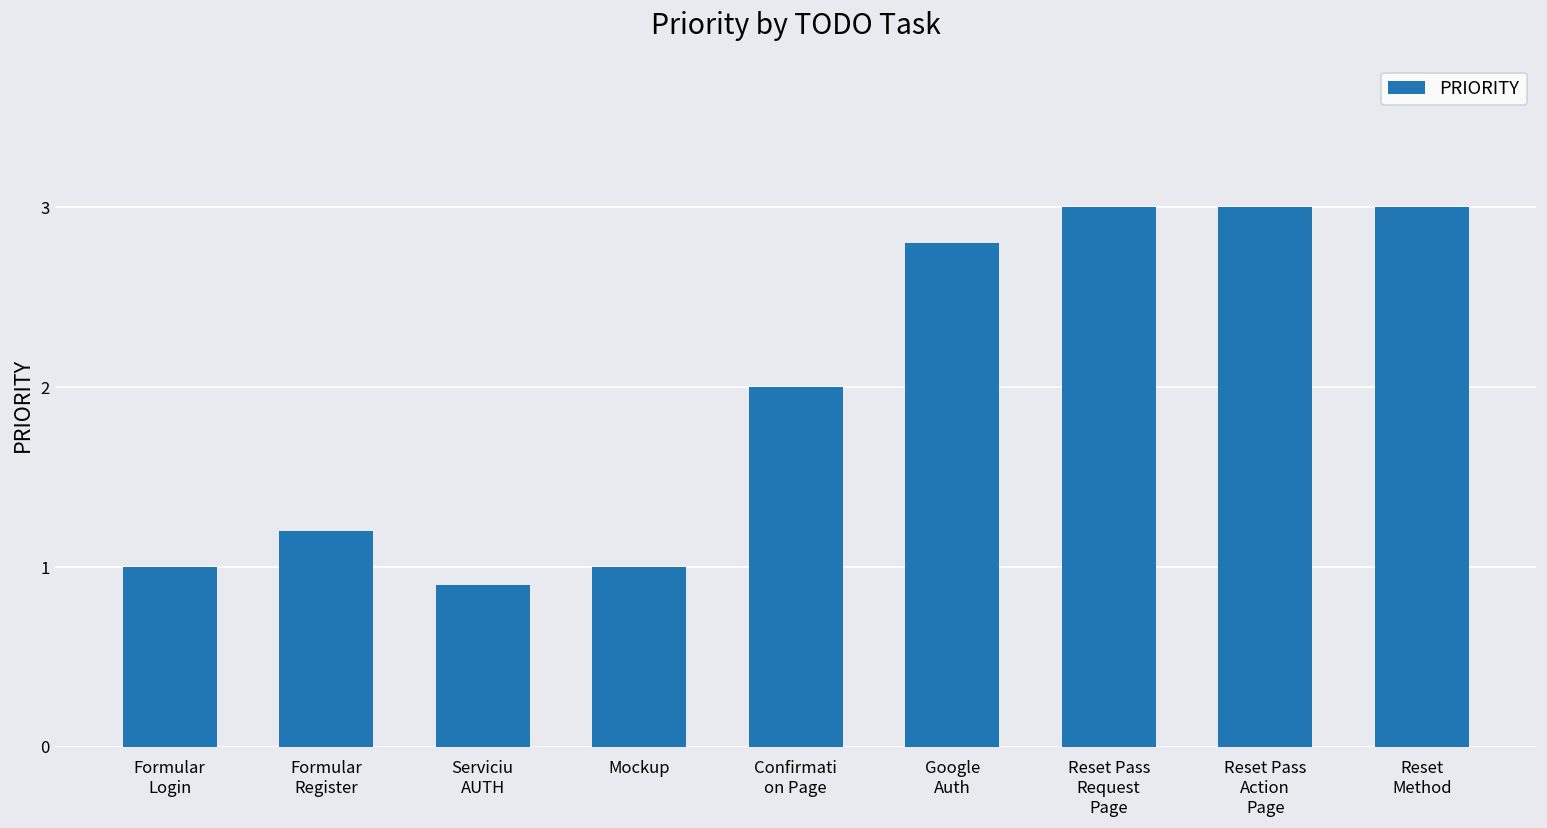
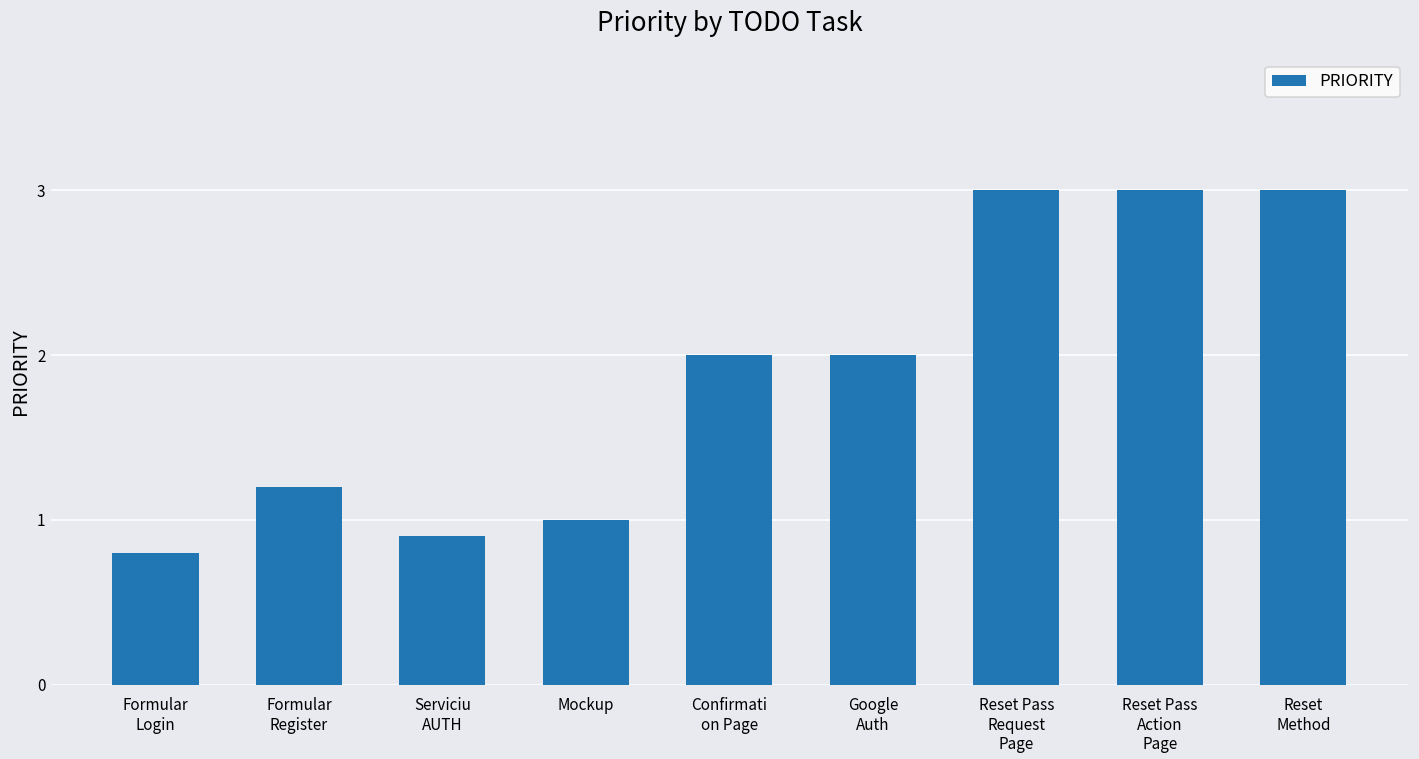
Formular Login: 1.0 -> 0.8
Google Auth: 2.8 -> 2.0
